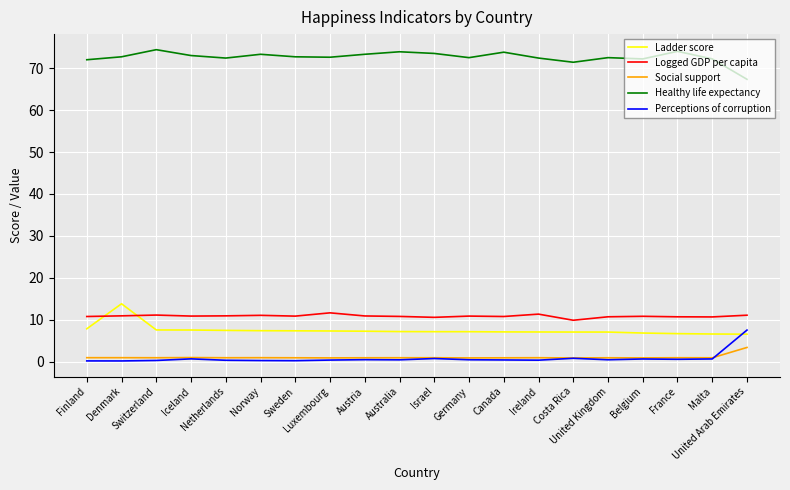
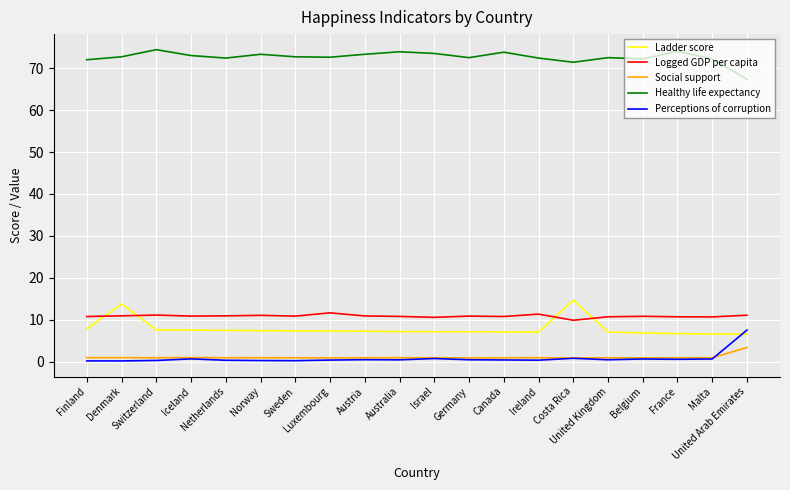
Ladder score, Costa Rica: 7 -> 15
